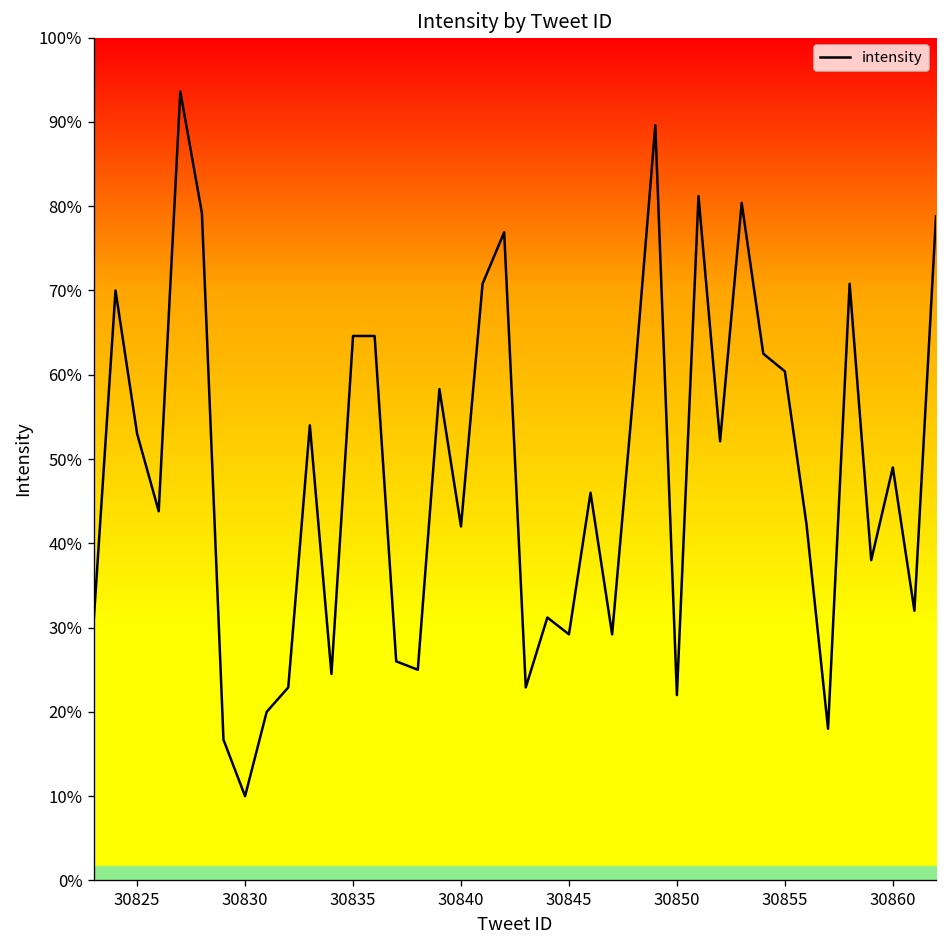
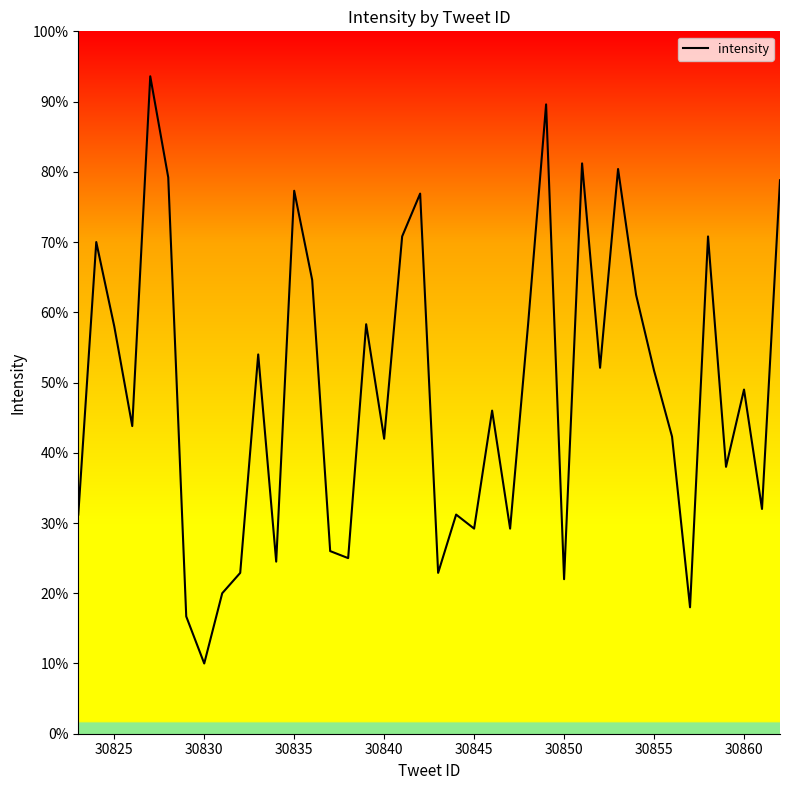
30825: 53% -> 58%
30835: 65% -> 77%
30855: 60% -> 52%
